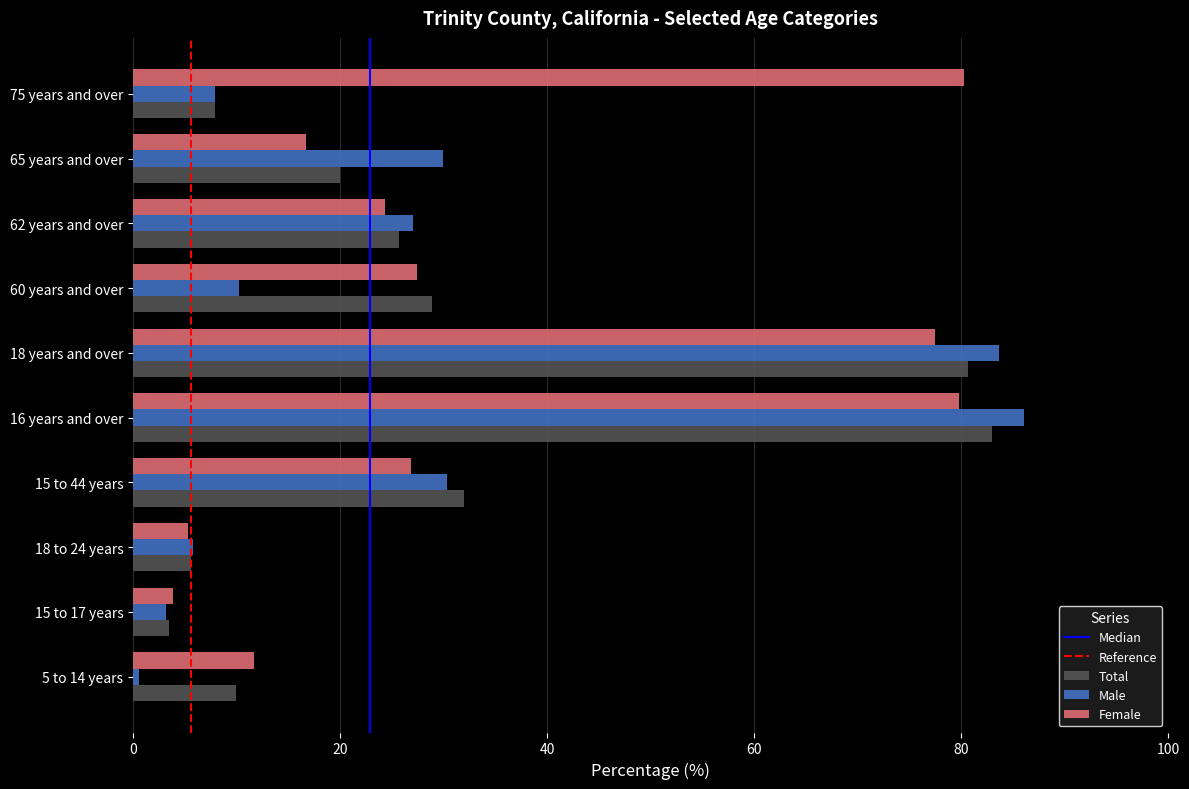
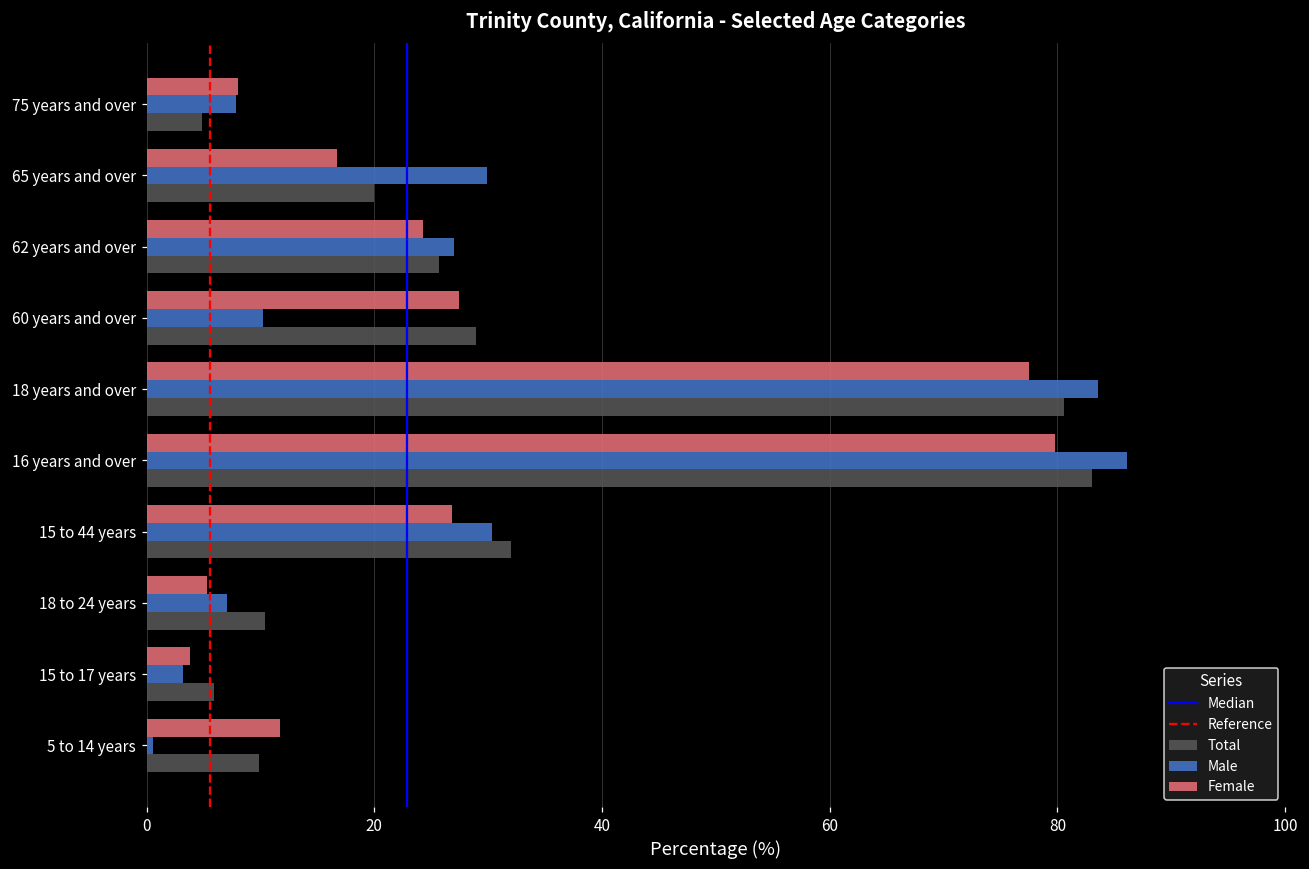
Female, 75 years and over: 80.3 -> 8.0
Total, 75 years and over: 7.9 -> 4.9
Male, 18 to 24 years: 5.8 -> 7.1
Total, 18 to 24 years: 5.6 -> 10.4
Total, 15 to 17 years: 3.5 -> 5.9
